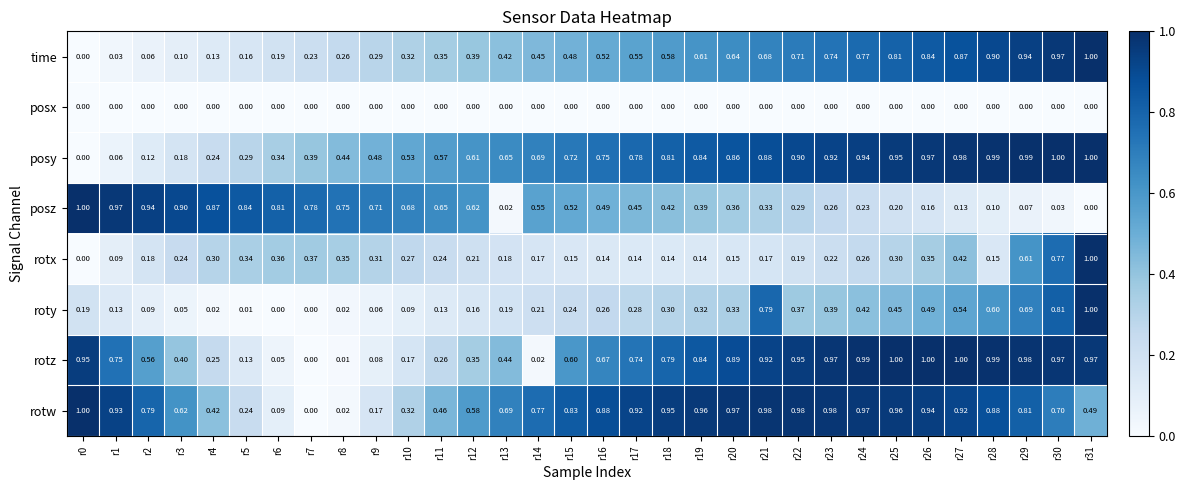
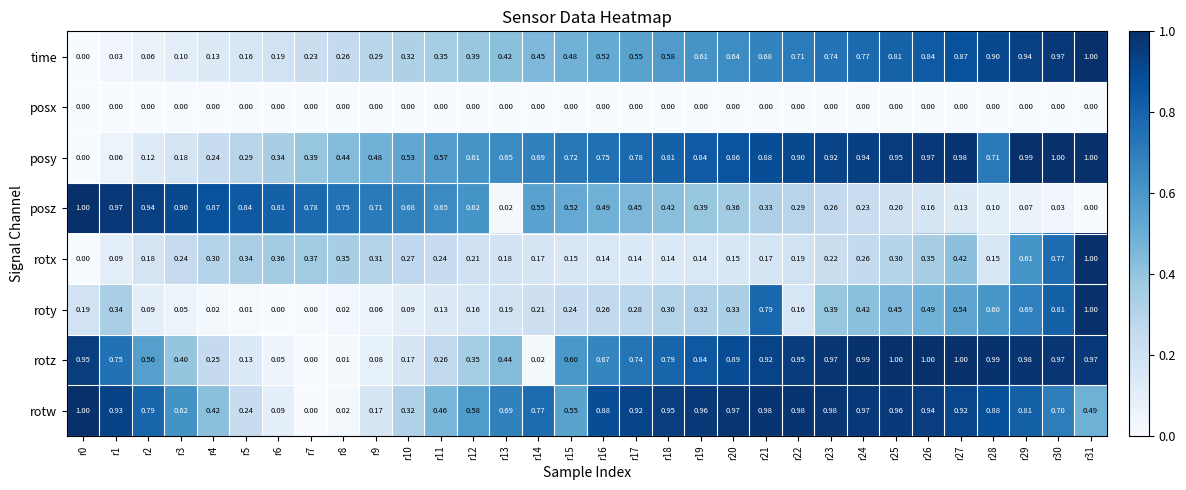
posy, r28: 0.99 -> 0.71
roty, r1: 0.13 -> 0.34
roty, r22: 0.37 -> 0.16
rotw, r15: 0.83 -> 0.55
